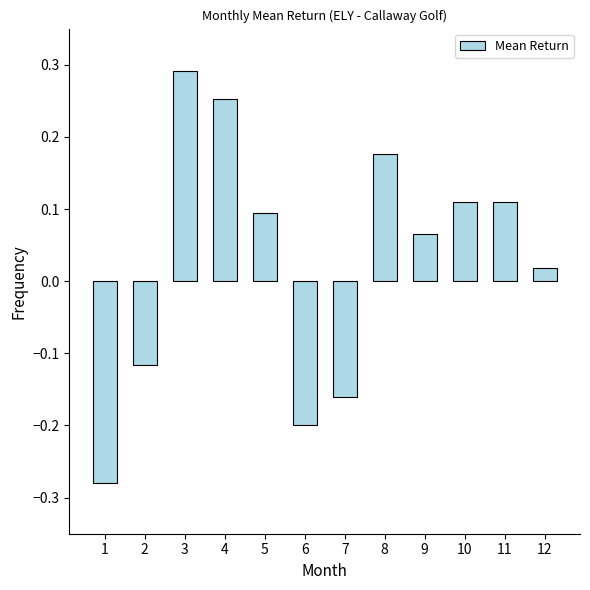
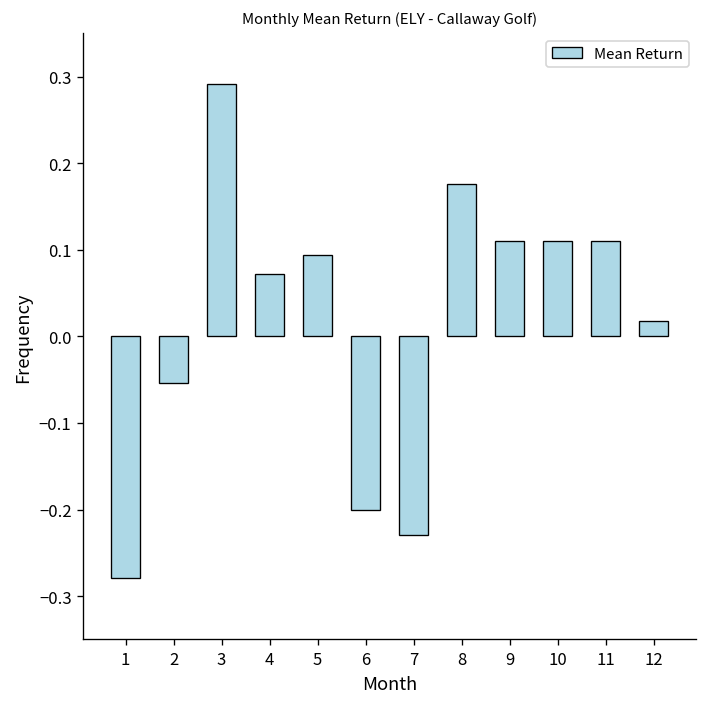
2: -0.12 -> -0.05
4: 0.25 -> 0.07
7: -0.16 -> -0.23
9: 0.06 -> 0.11
